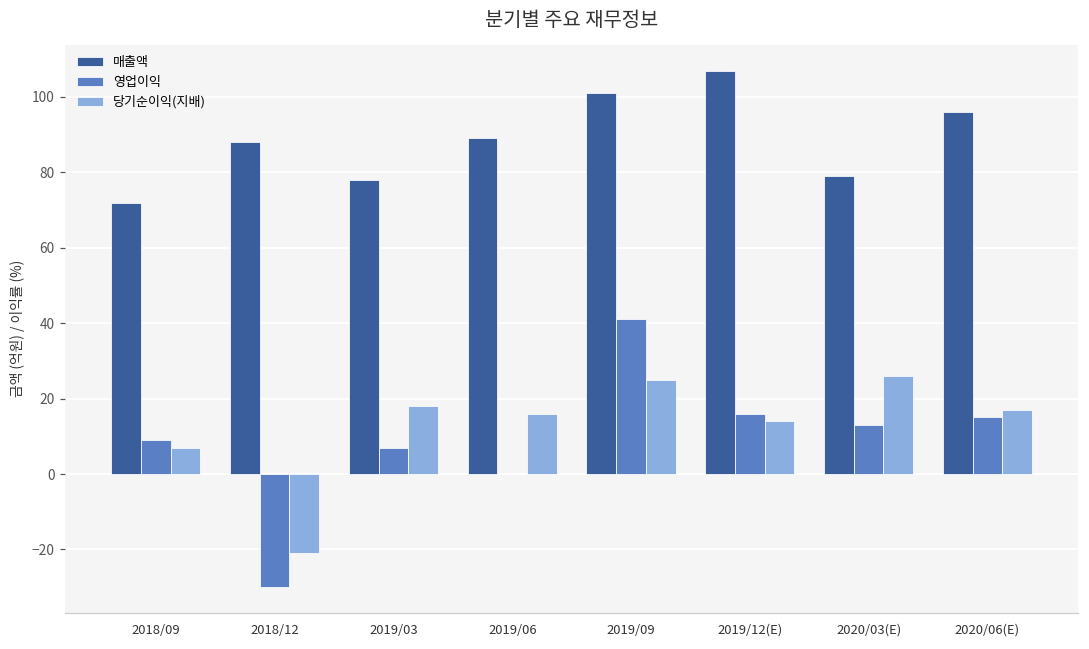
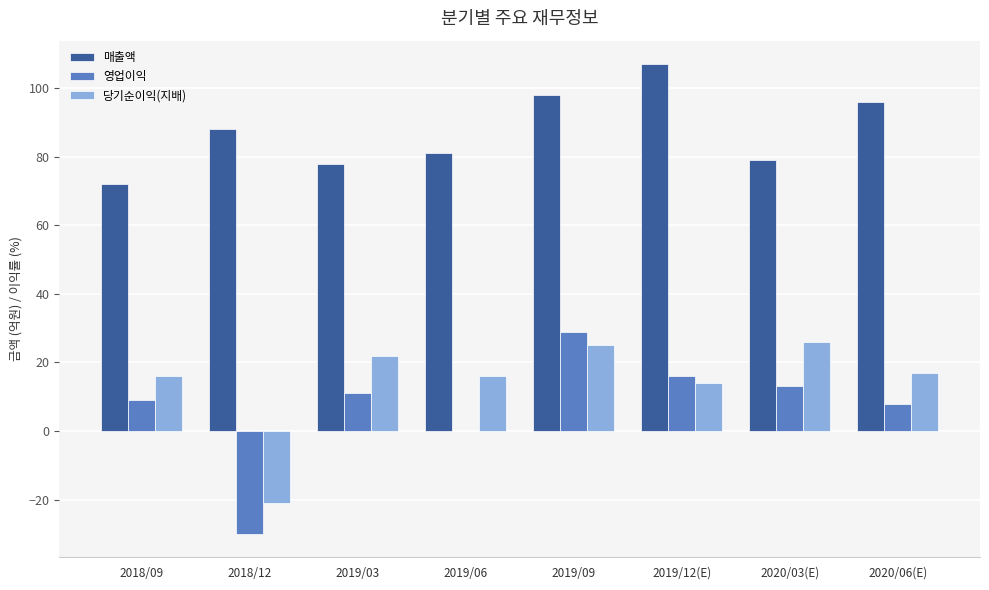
당기순이익(지배), 2018/09: 7 -> 16
영업이익, 2019/03: 7 -> 11
당기순이익(지배), 2019/03: 18 -> 22
매출액, 2019/06: 89 -> 81
매출액, 2019/09: 101 -> 98
영업이익, 2019/09: 41 -> 29
영업이익, 2020/06(E): 15 -> 8
